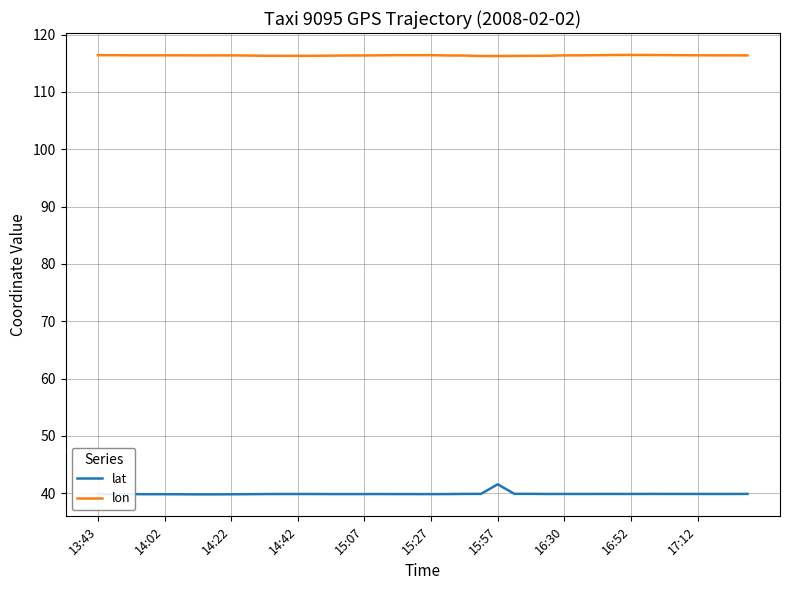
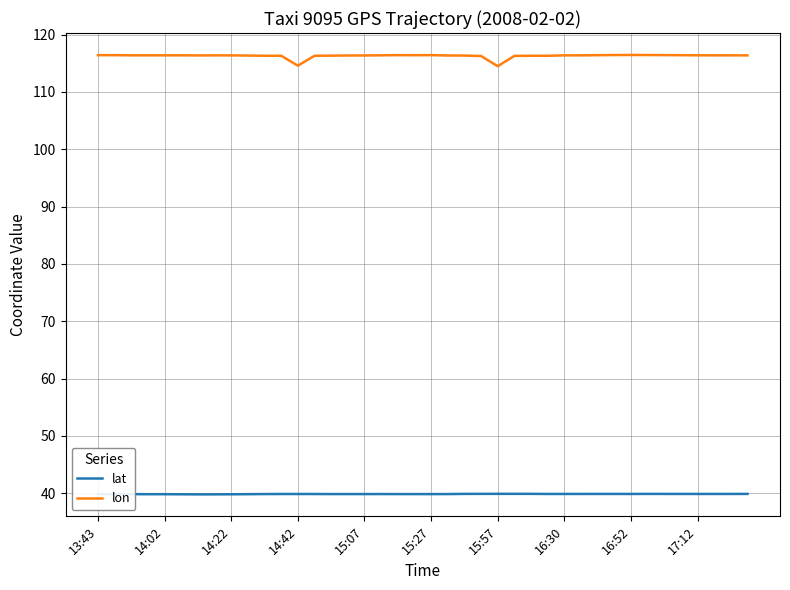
lon, 14:42: 116 -> 115
lat, 15:57: 42 -> 40
lon, 15:57: 116 -> 114
